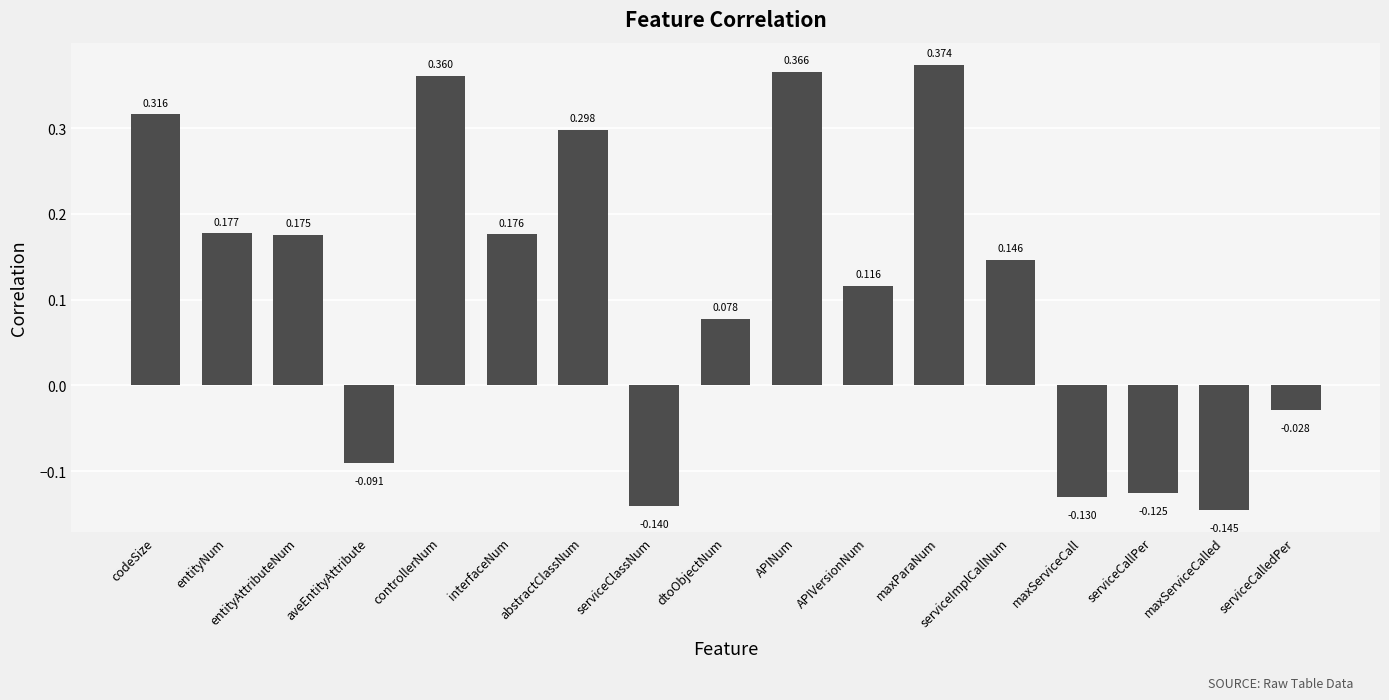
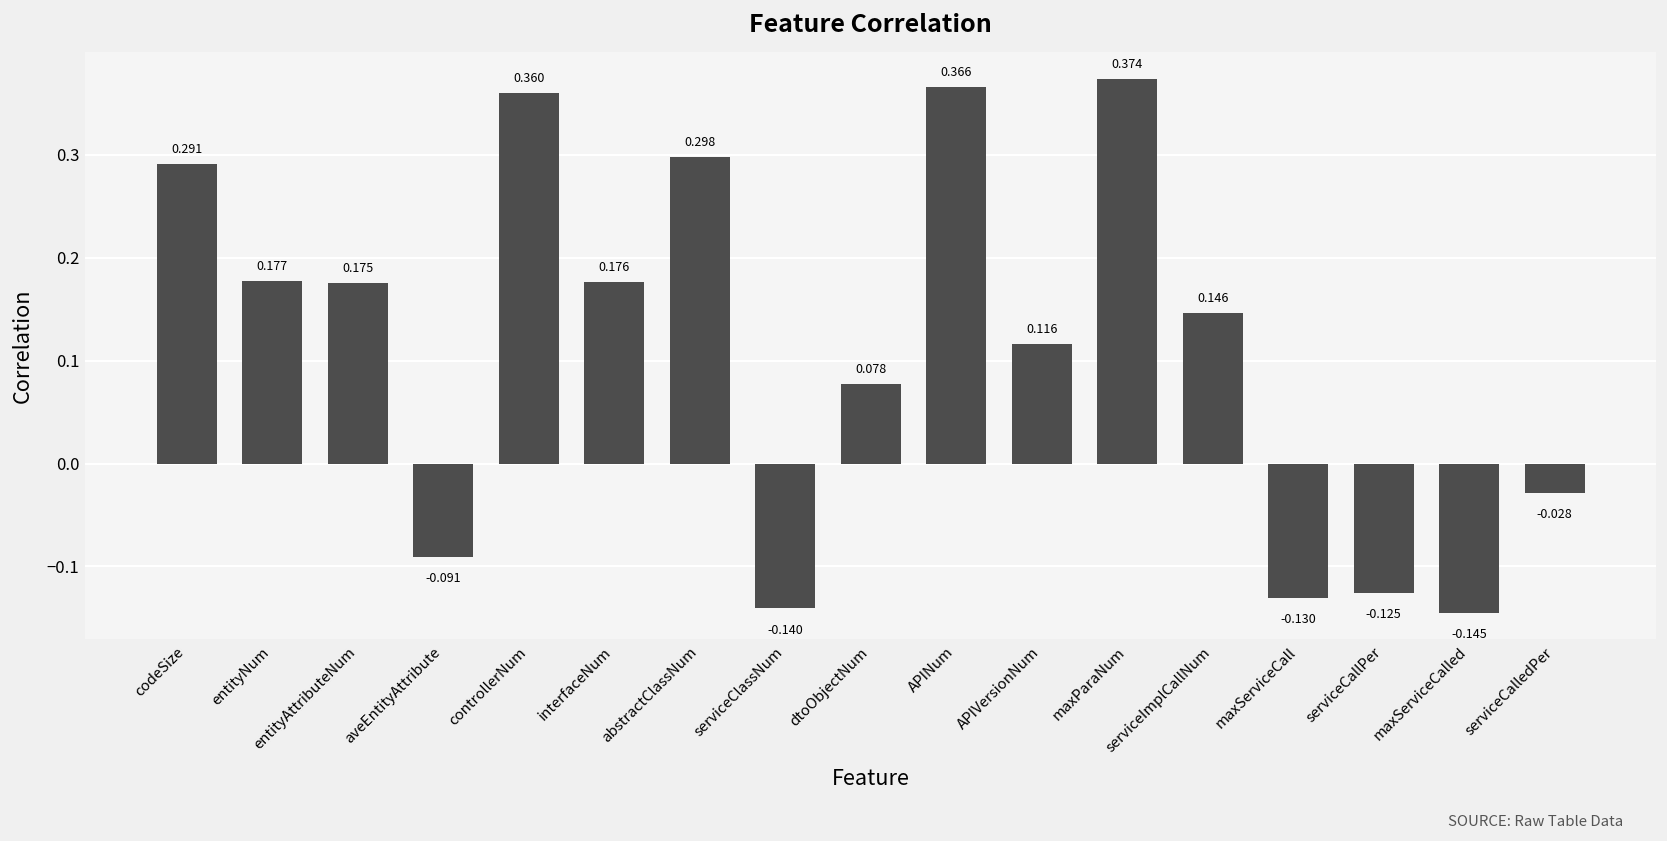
codeSize: 0.316 -> 0.291
